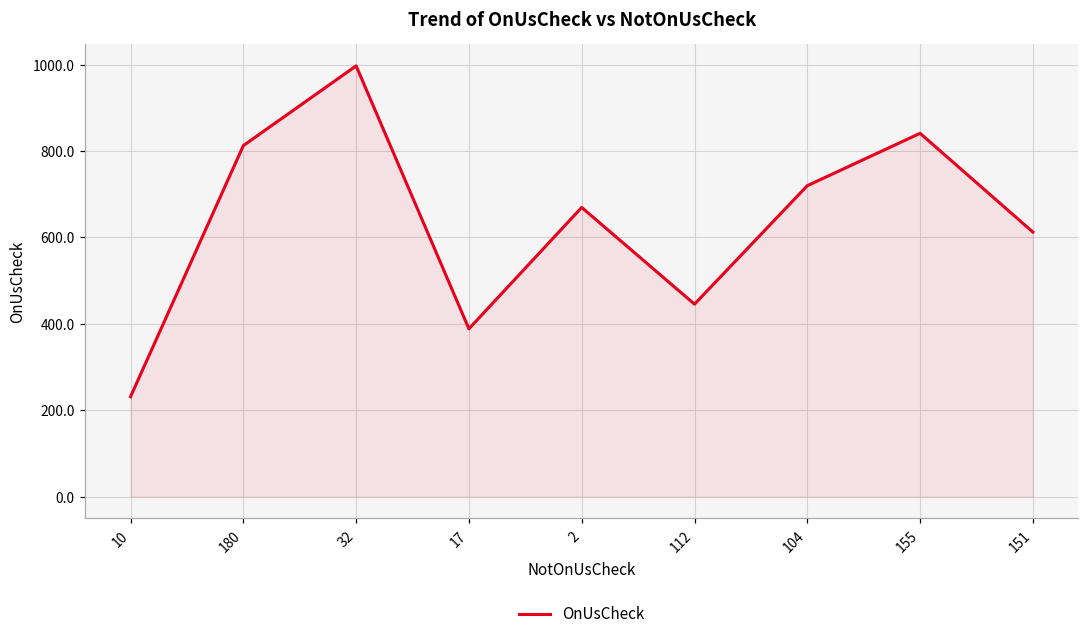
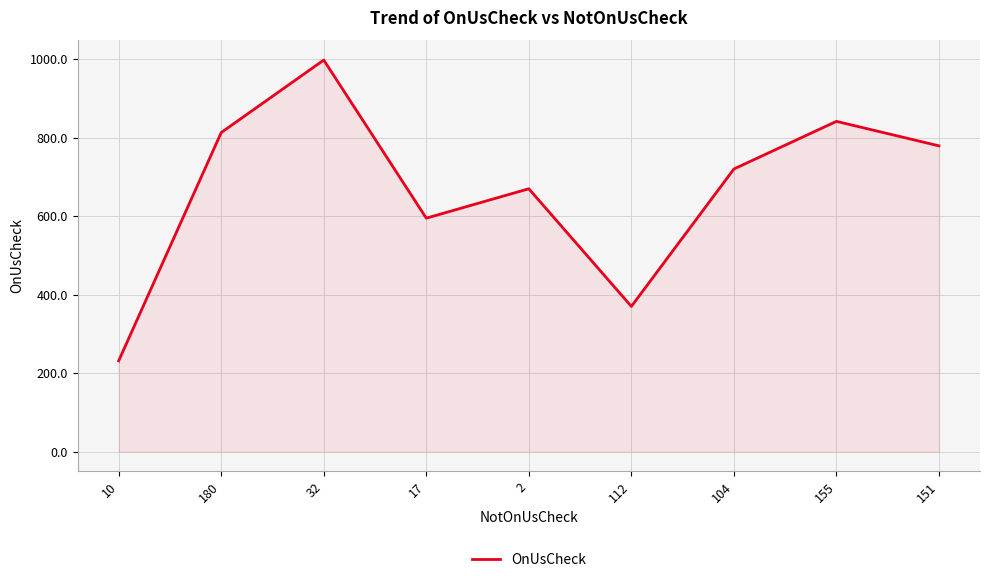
17: 390 -> 590
112: 450 -> 370
151: 610 -> 780
